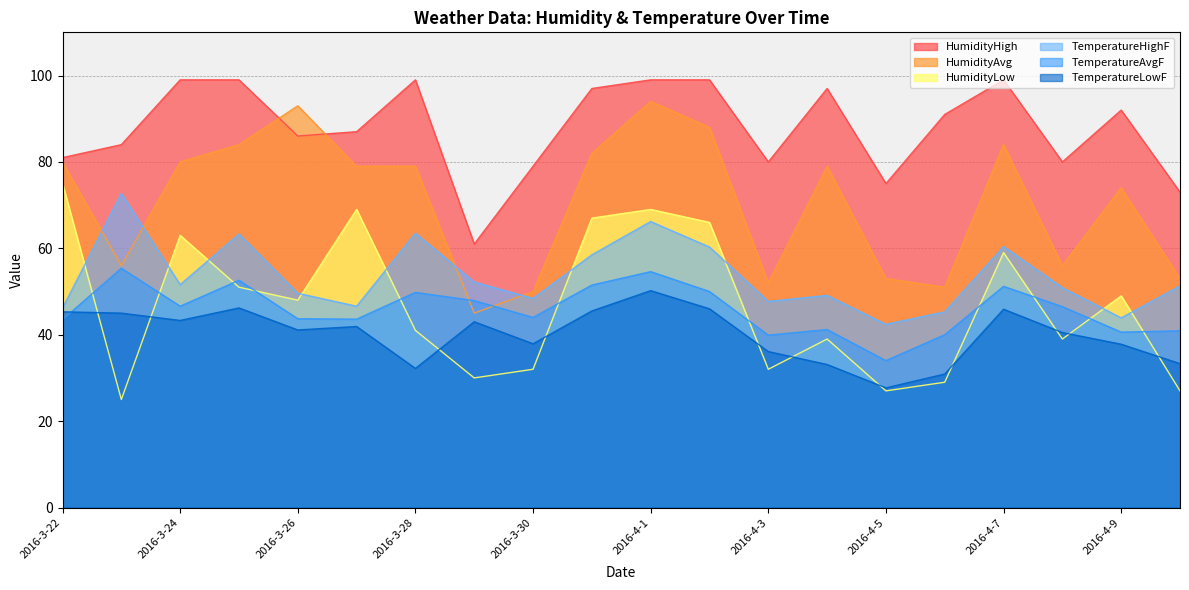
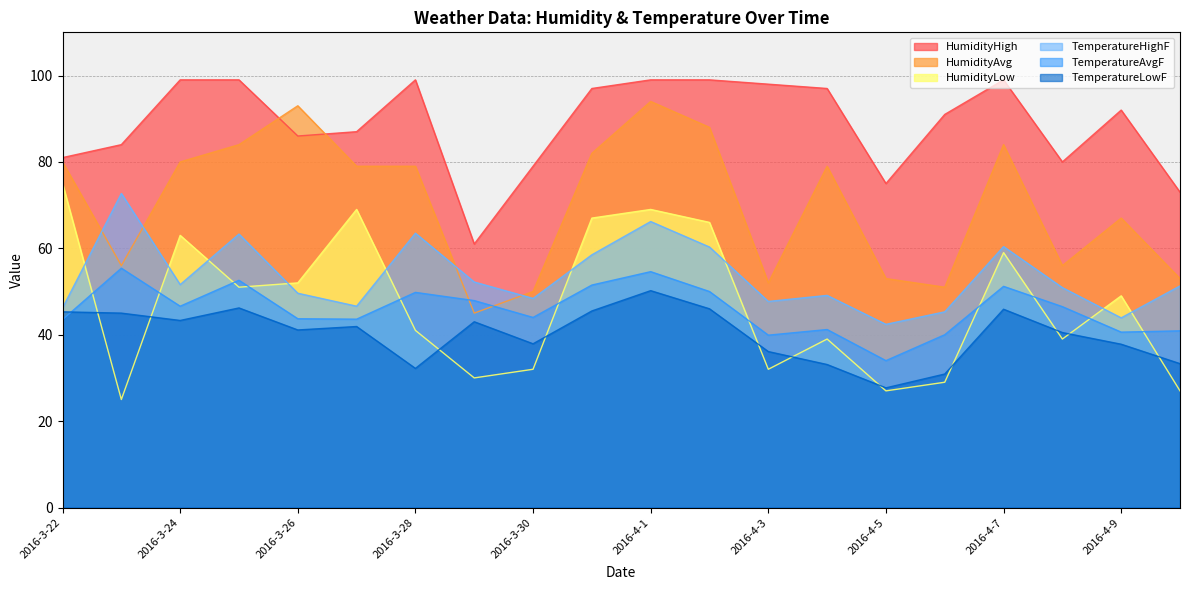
HumidityLow, 2016-3-26: 48 -> 52
HumidityHigh, 2016-4-3: 80 -> 98
HumidityAvg, 2016-4-9: 74 -> 67
